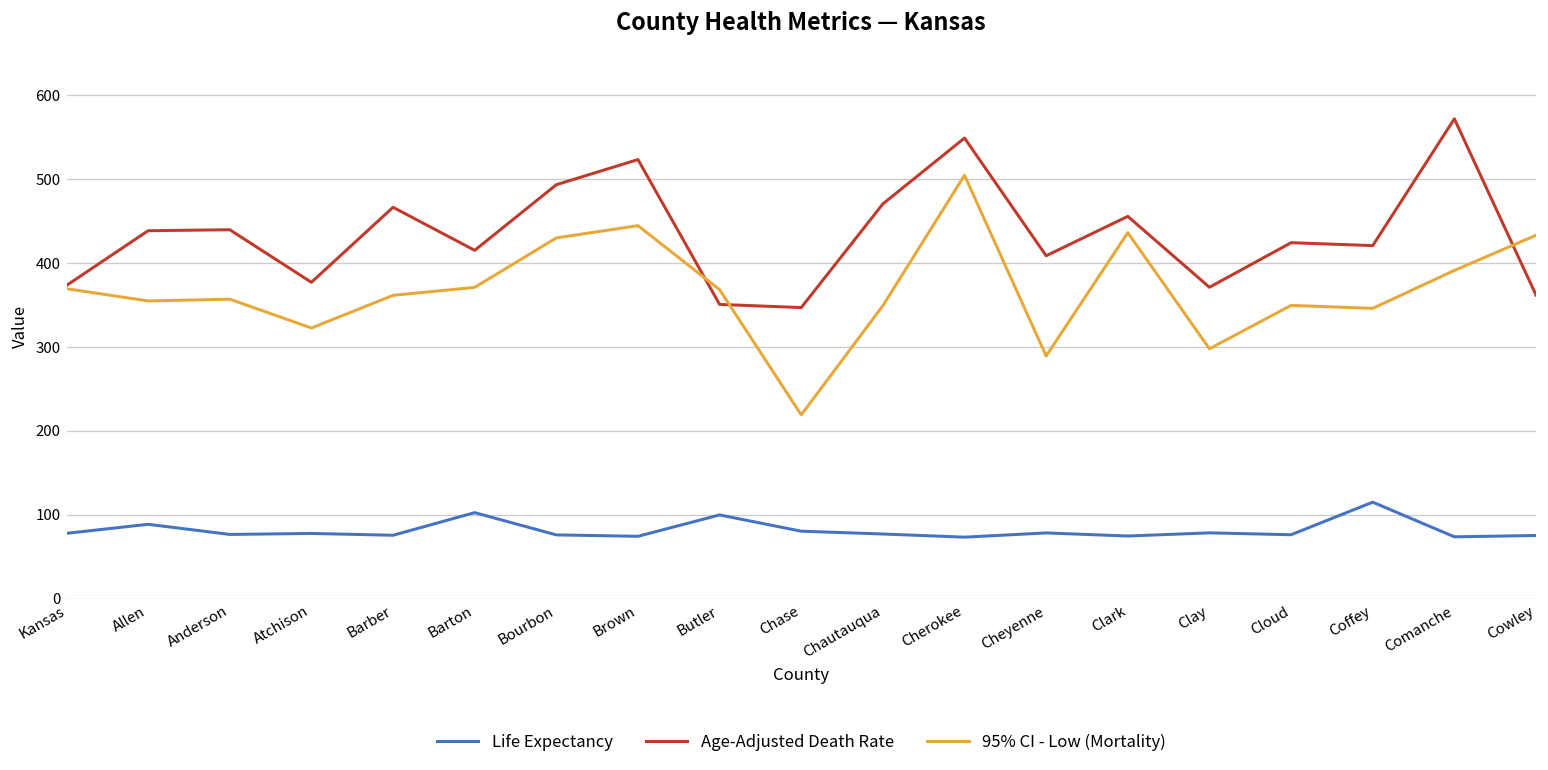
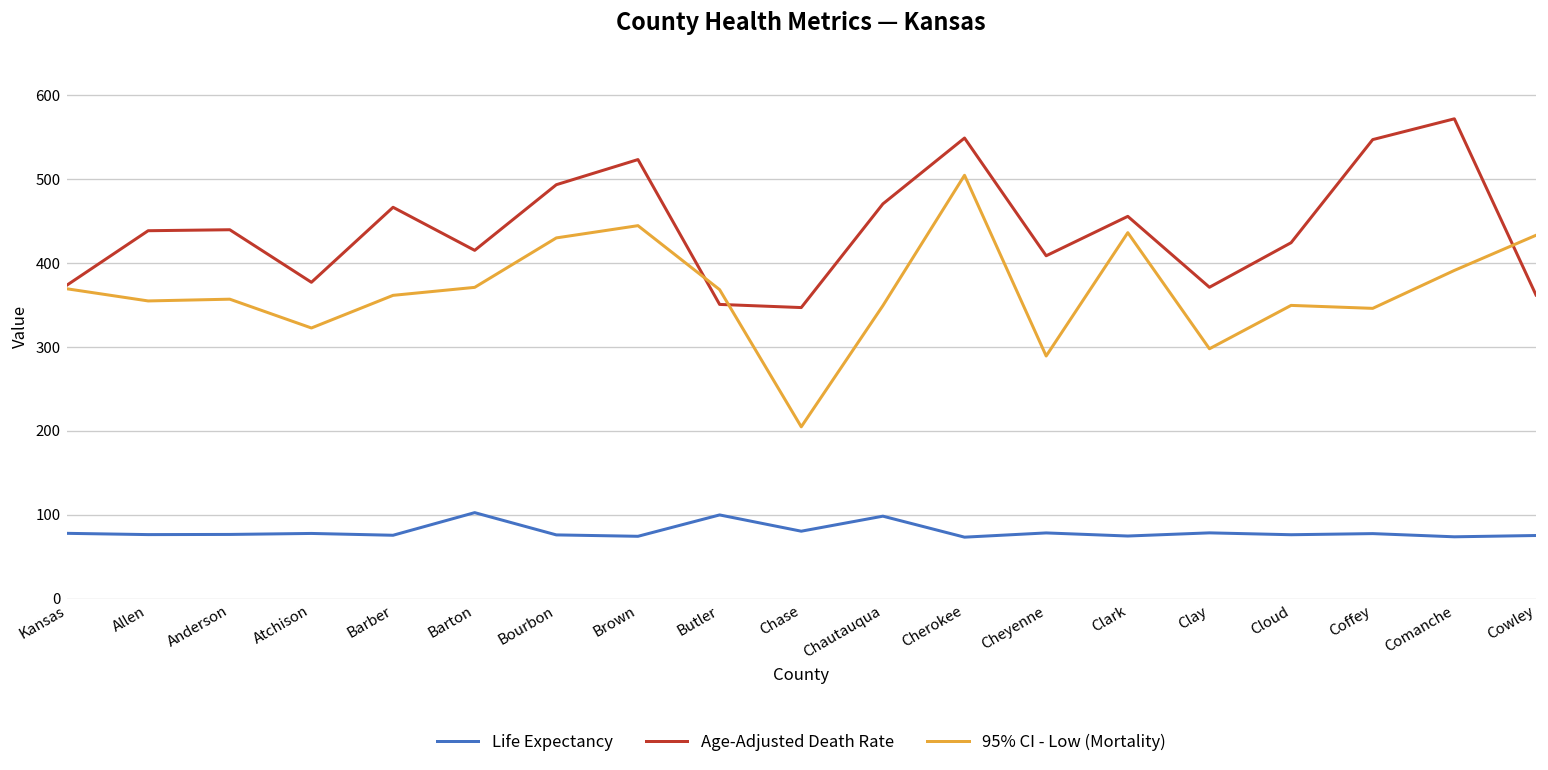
Life Expectancy, Allen: 90 -> 80
95% CI - Low (Mortality), Chase: 220 -> 200
Life Expectancy, Chautauqua: 80 -> 100
Life Expectancy, Coffey: 110 -> 80
Age-Adjusted Death Rate, Coffey: 420 -> 550
